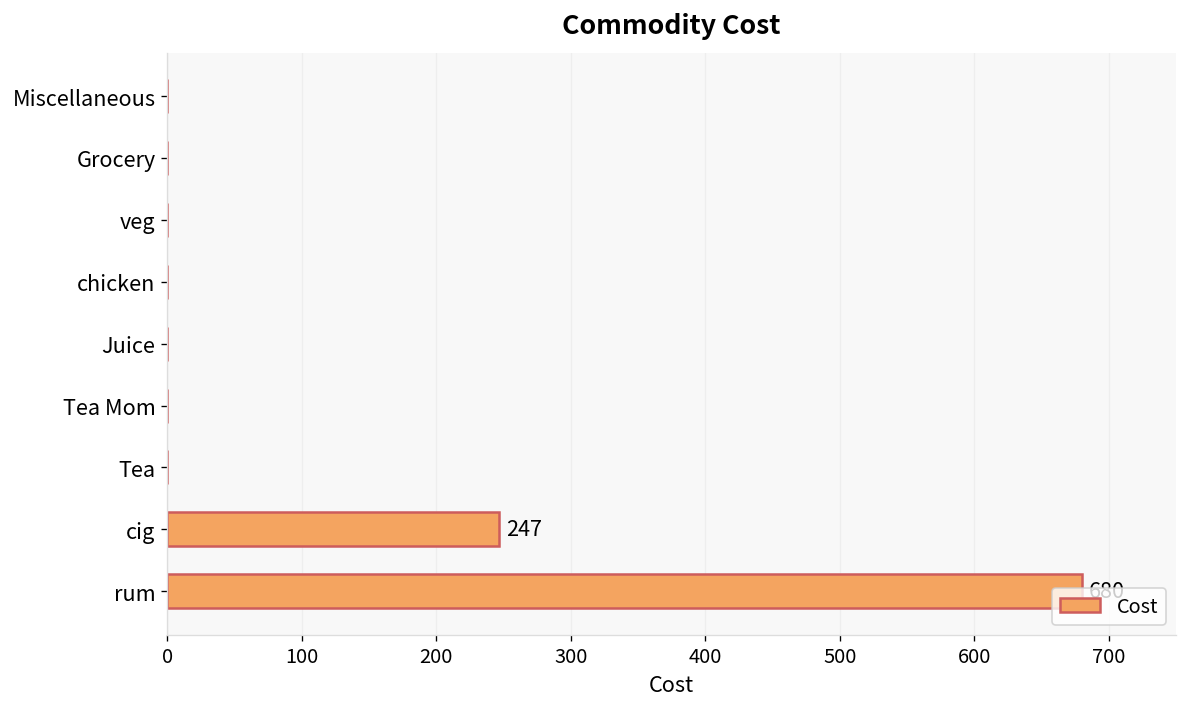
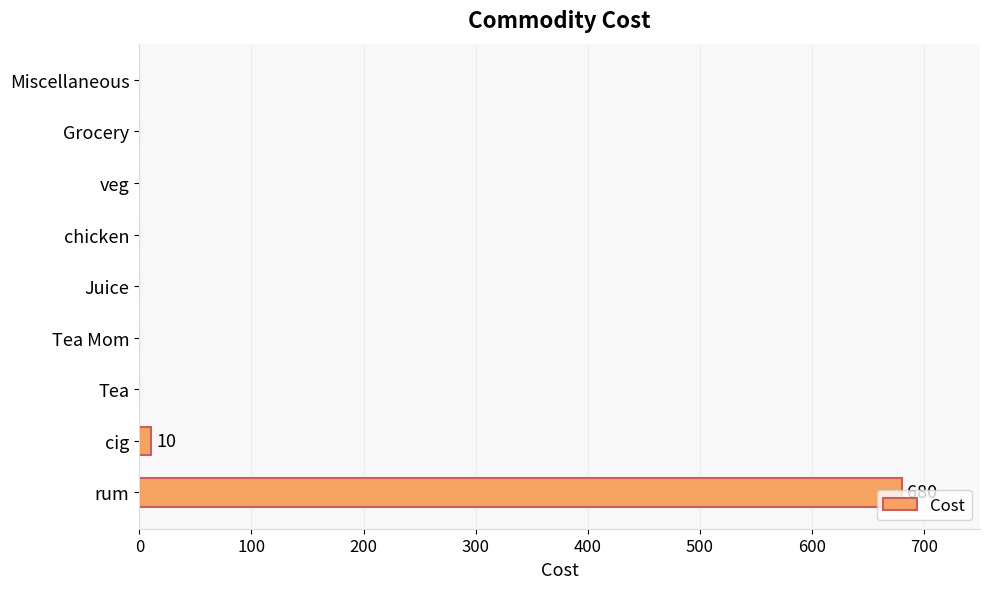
cig: 247 -> 10
